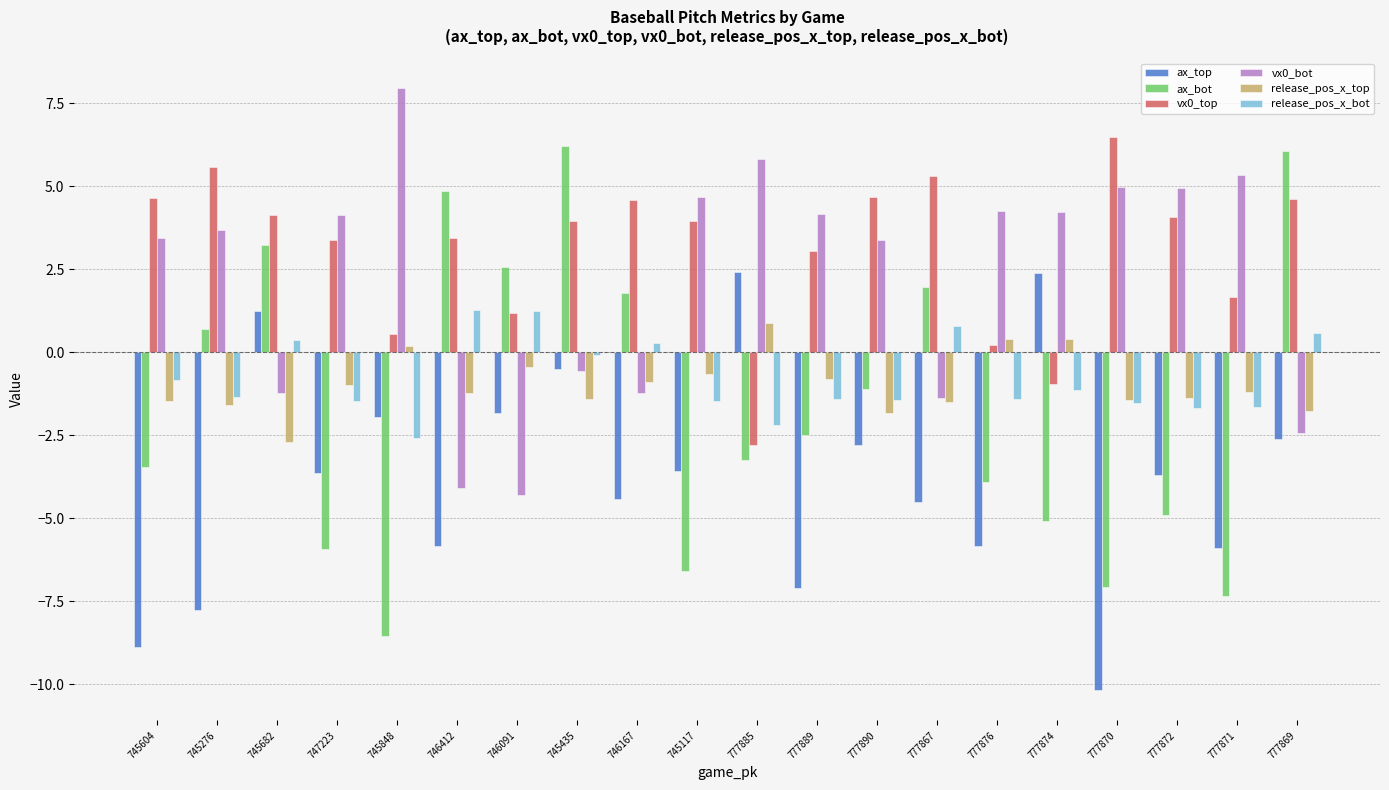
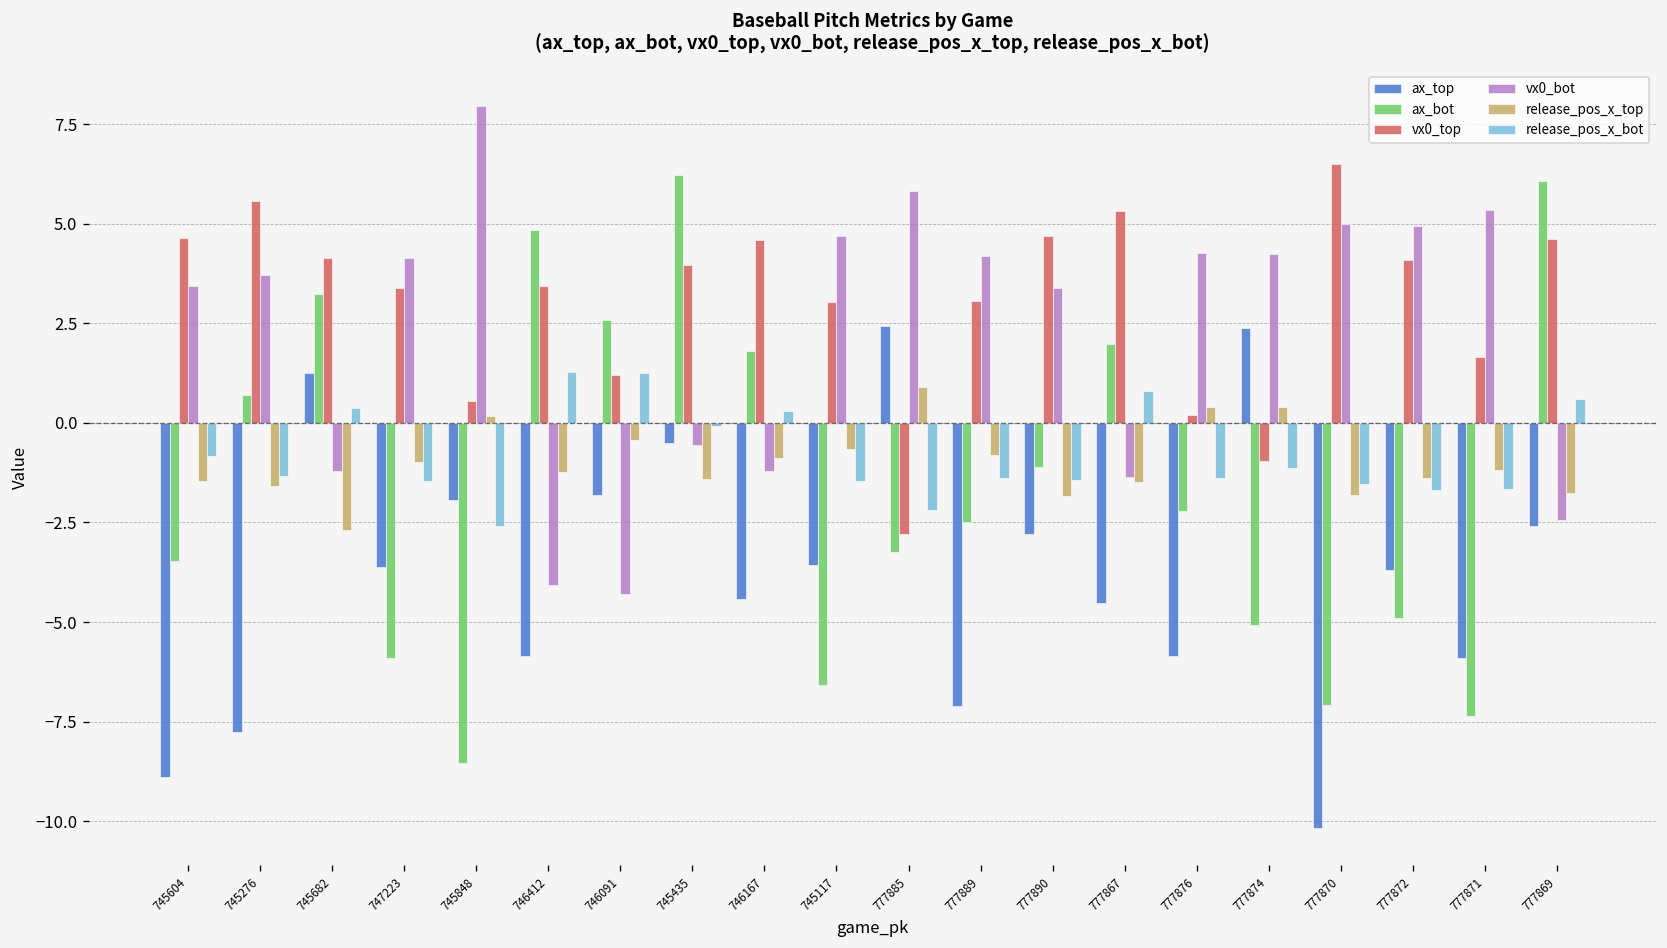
vx0_top, 745117: 4.0 -> 3.0
ax_bot, 777876: -3.9 -> -2.2
release_pos_x_top, 777870: -1.4 -> -1.8
